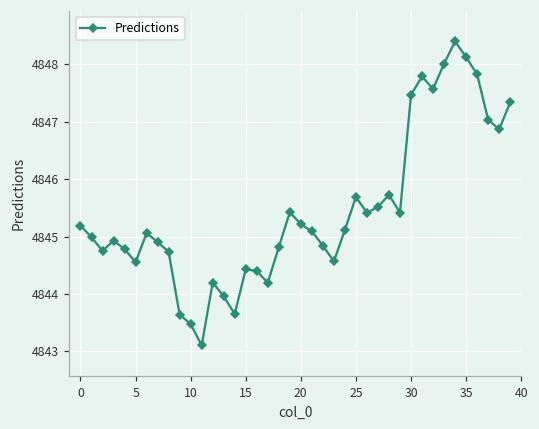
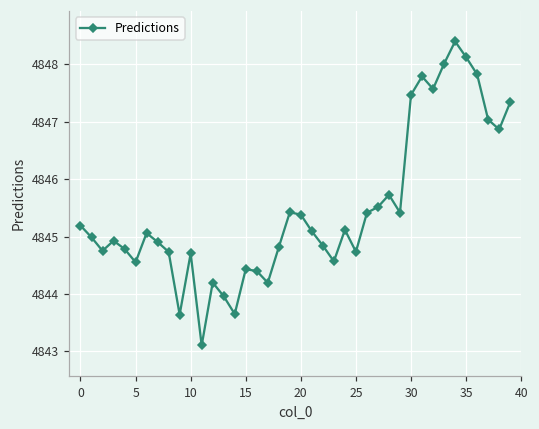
10: 4843.5 -> 4844.7
20: 4845.2 -> 4845.4
25: 4845.7 -> 4844.7
